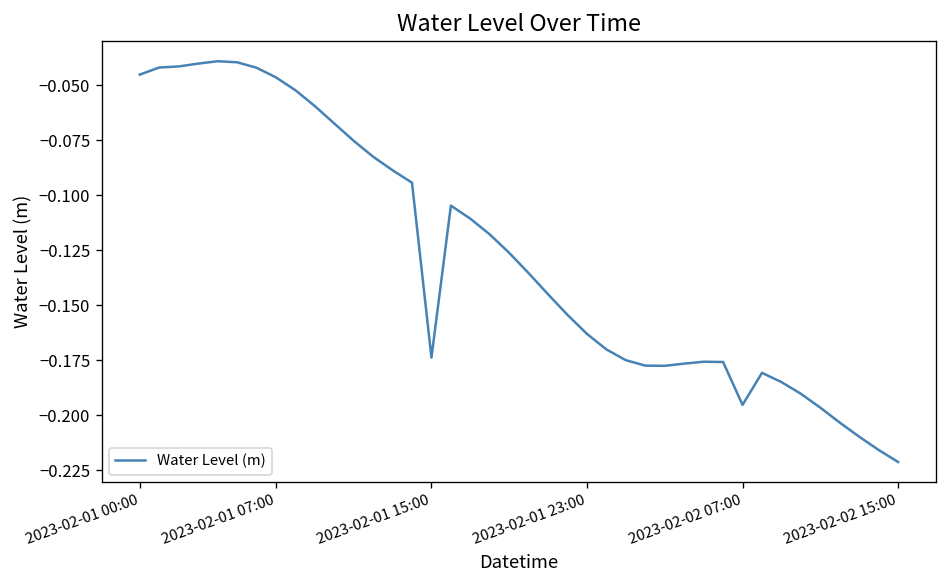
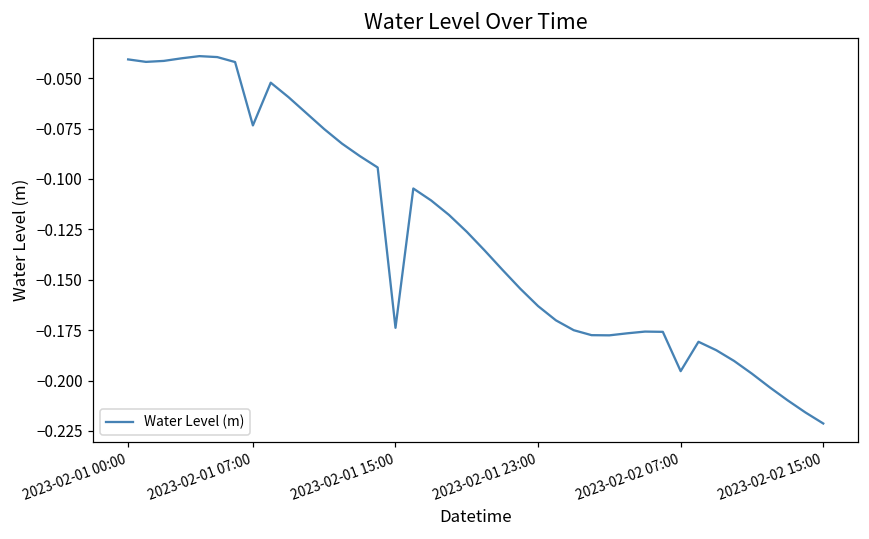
2023-02-01 00:00: -0.045 -> -0.041
2023-02-01 07:00: -0.046 -> -0.073
